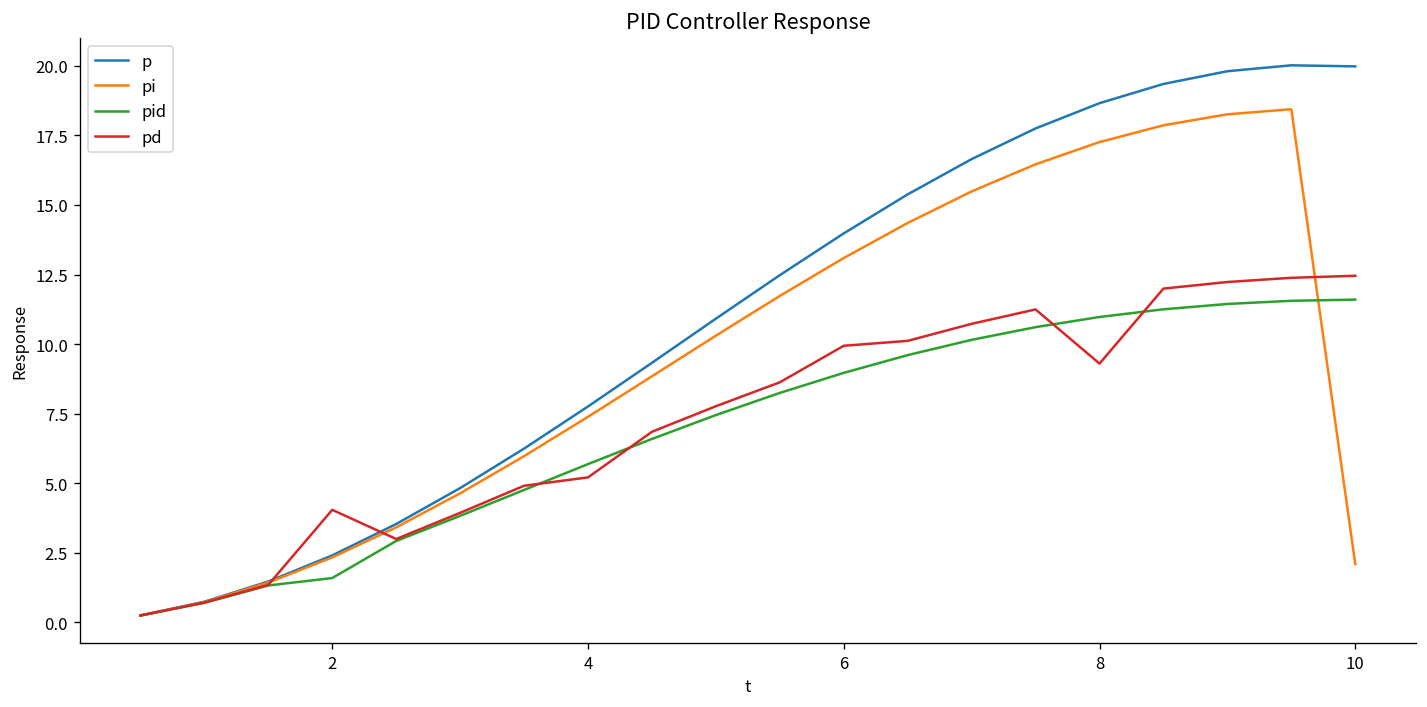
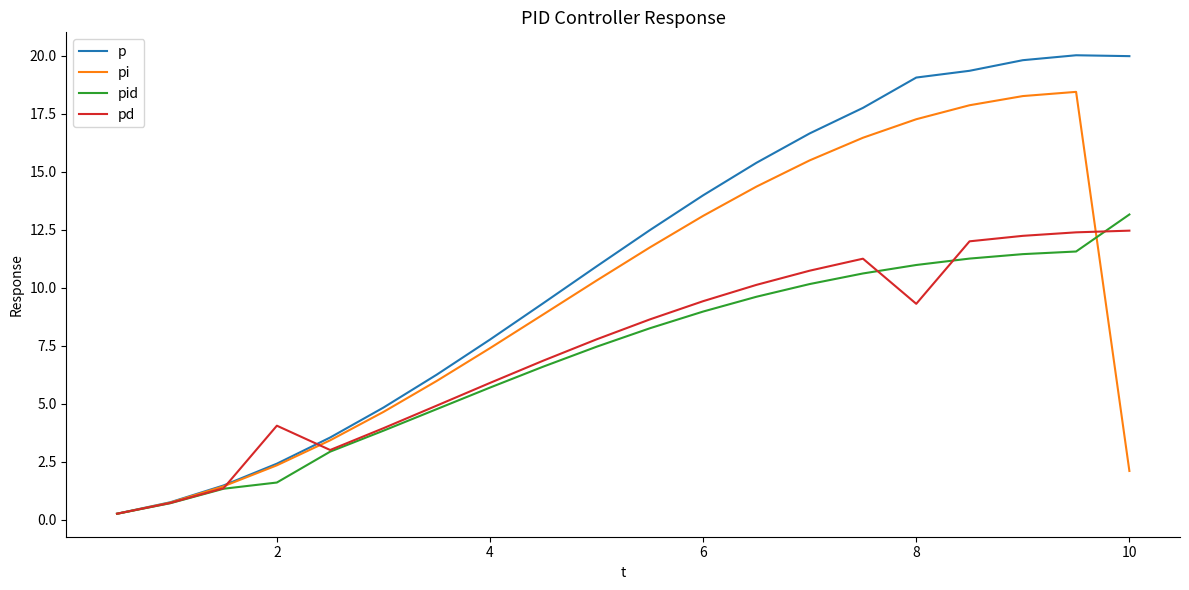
pd, 4: 5.2 -> 5.9
pd, 6: 9.9 -> 9.4
p, 8: 18.7 -> 19.1
pid, 10: 11.6 -> 13.2
